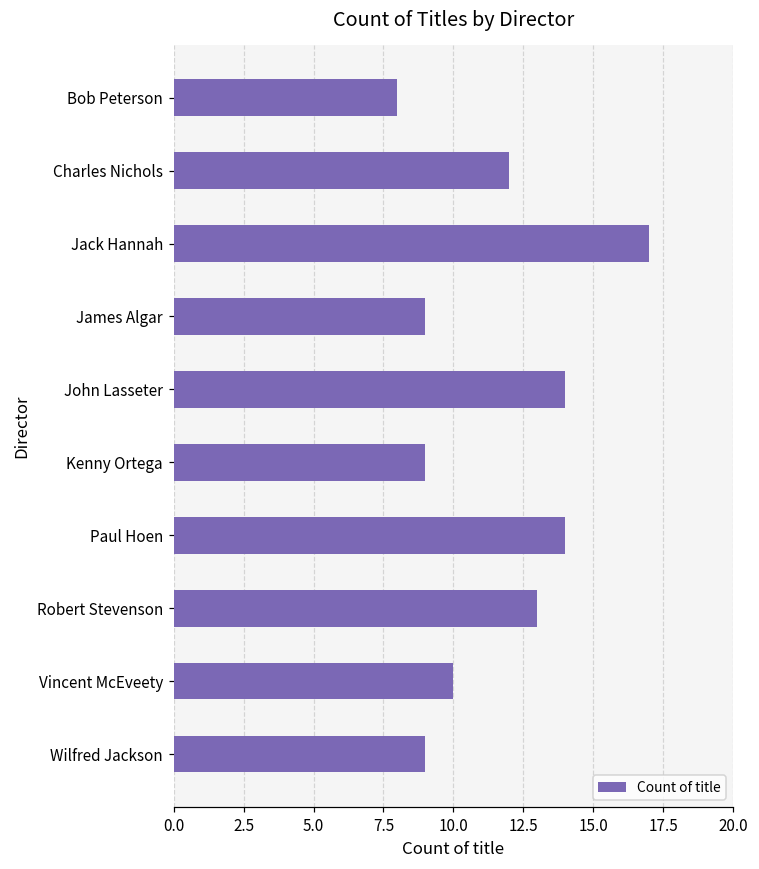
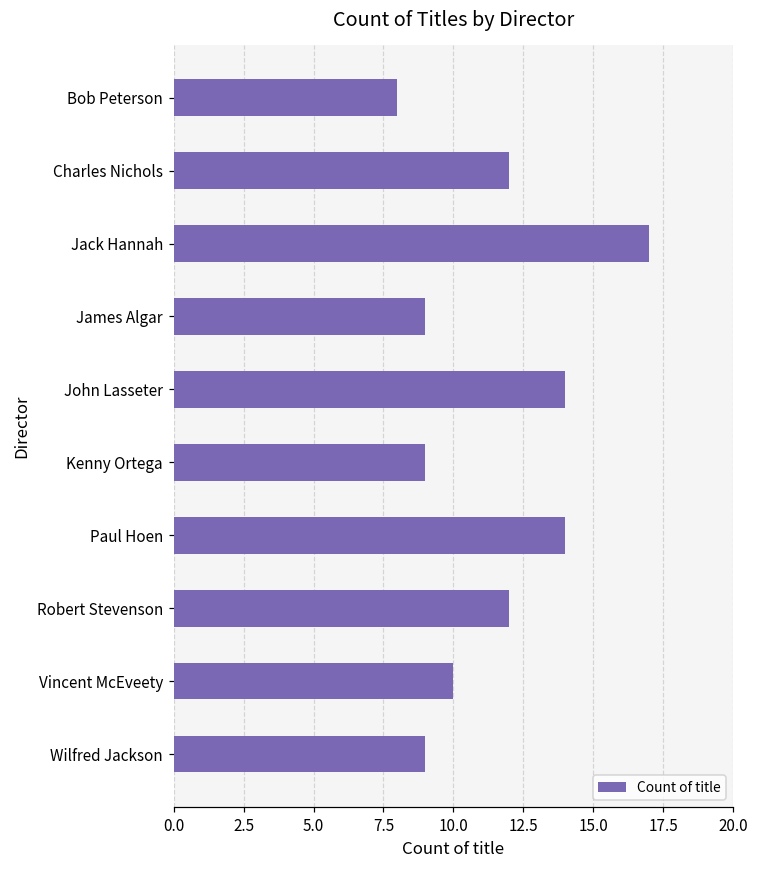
Robert Stevenson: 13 -> 12
